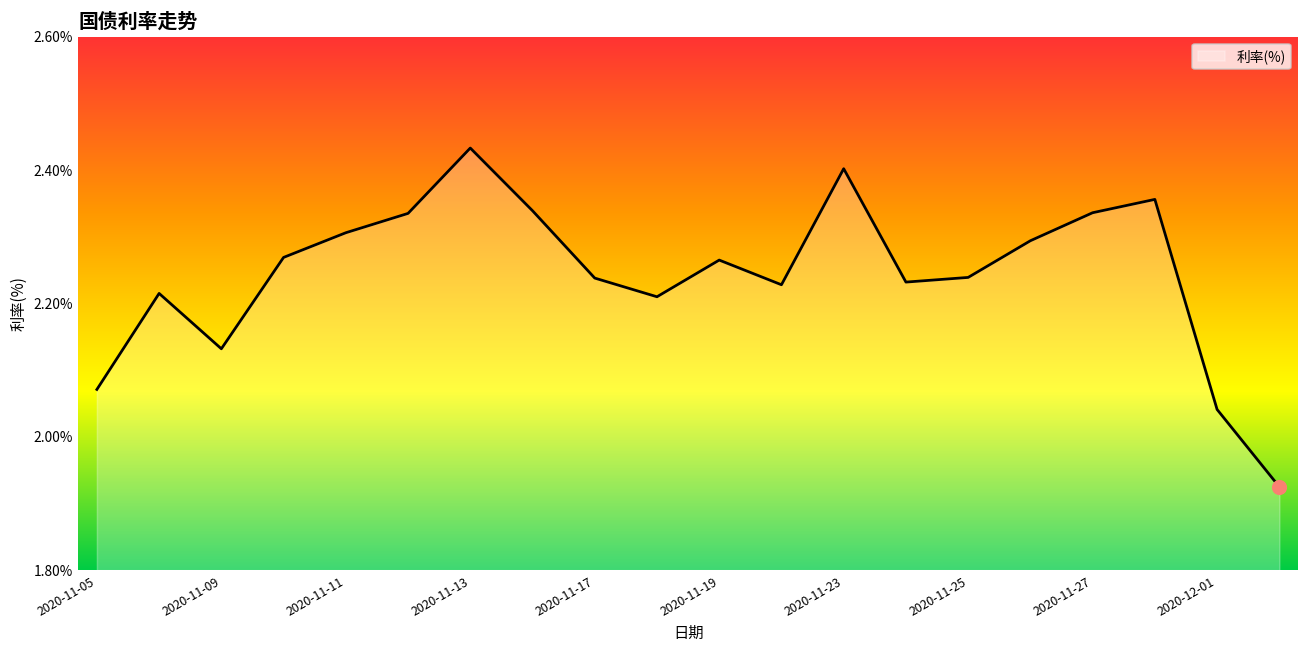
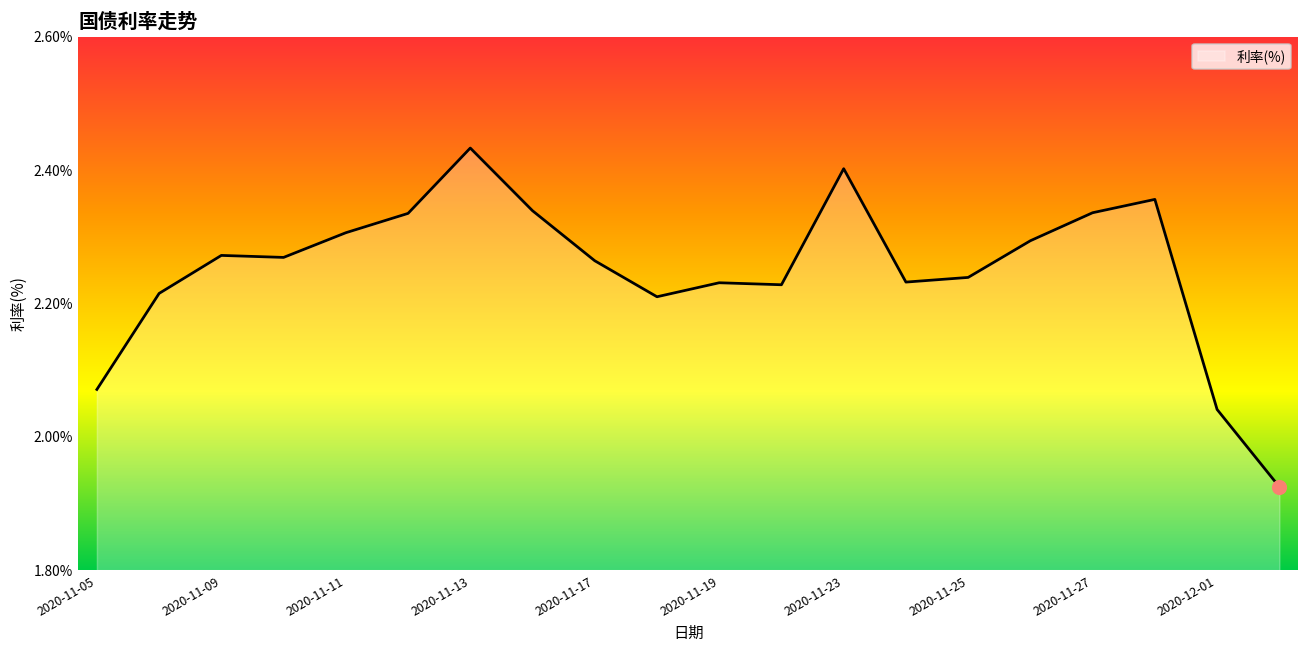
利率(%), 2020-11-09: 2.13% -> 2.27%
利率(%), 2020-11-17: 2.24% -> 2.26%
利率(%), 2020-11-19: 2.27% -> 2.23%
